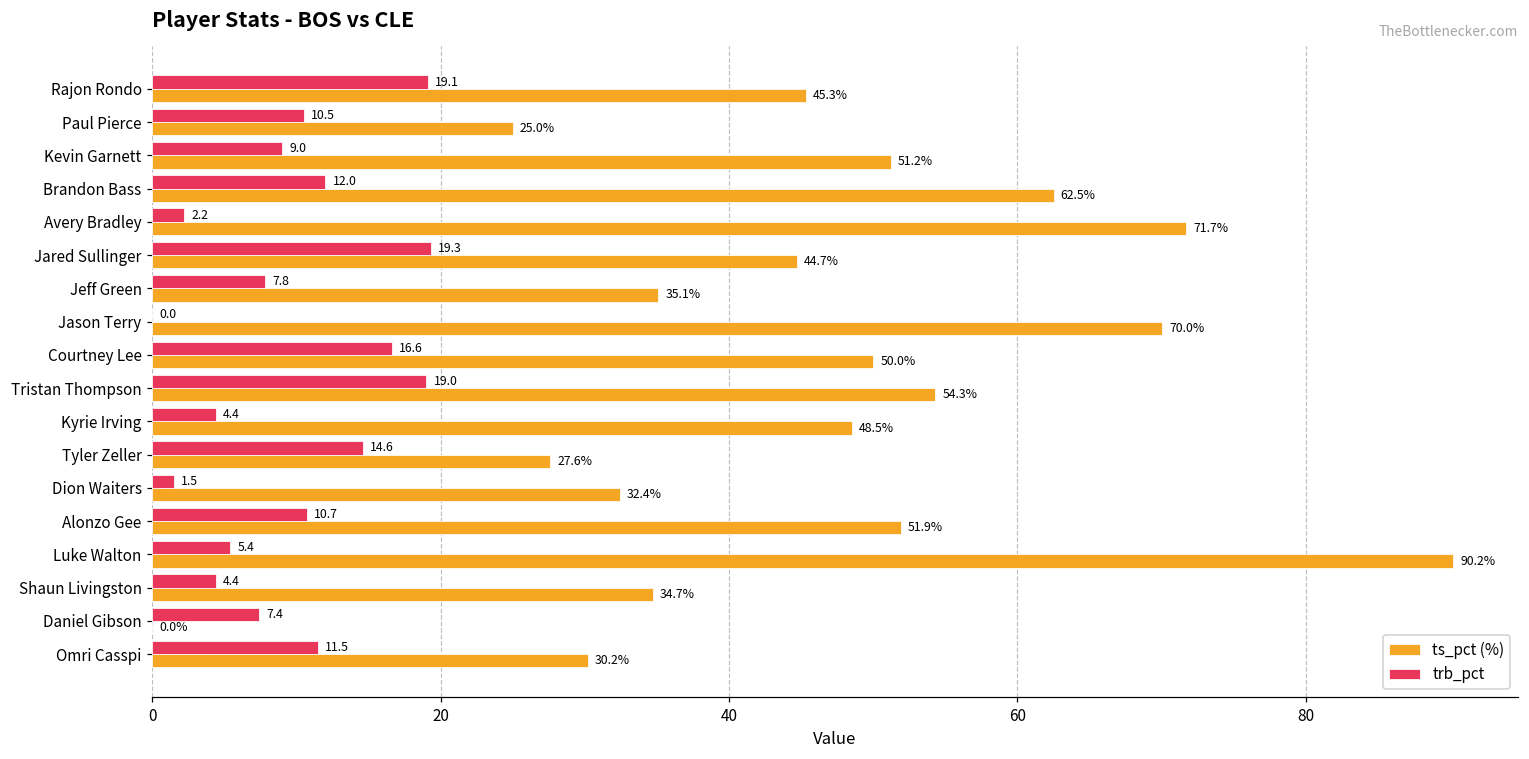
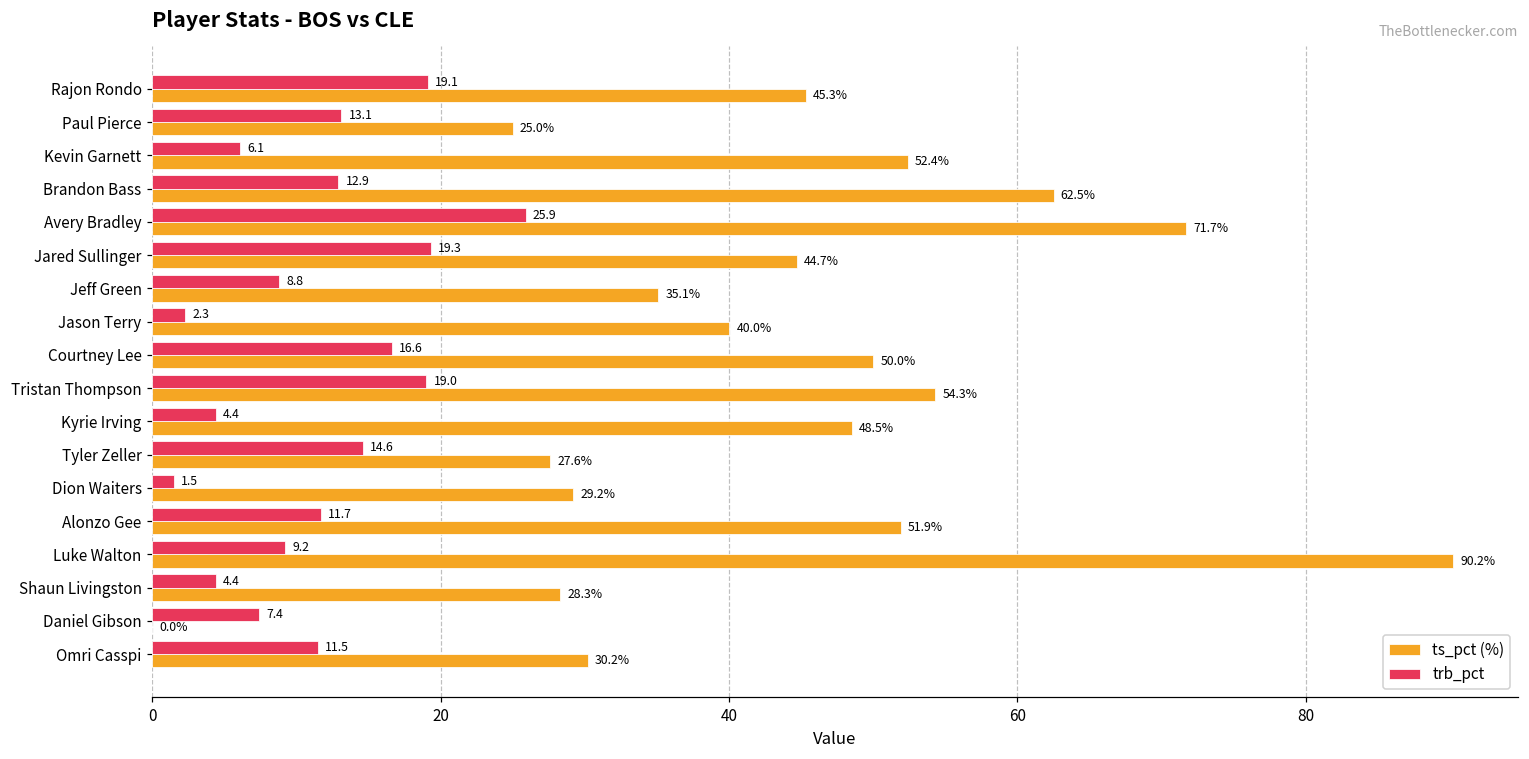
trb_pct, Paul Pierce: 10.5 -> 13.1
trb_pct, Kevin Garnett: 9.0 -> 6.1
ts_pct (%), Kevin Garnett: 51.2% -> 52.4%
trb_pct, Brandon Bass: 12.0 -> 12.9
trb_pct, Avery Bradley: 2.2 -> 25.9
trb_pct, Jeff Green: 7.8 -> 8.8
trb_pct, Jason Terry: 0.0 -> 2.3
ts_pct (%), Jason Terry: 70.0% -> 40.0%
ts_pct (%), Dion Waiters: 32.4% -> 29.2%
trb_pct, Alonzo Gee: 10.7 -> 11.7
trb_pct, Luke Walton: 5.4 -> 9.2
ts_pct (%), Shaun Livingston: 34.7% -> 28.3%
